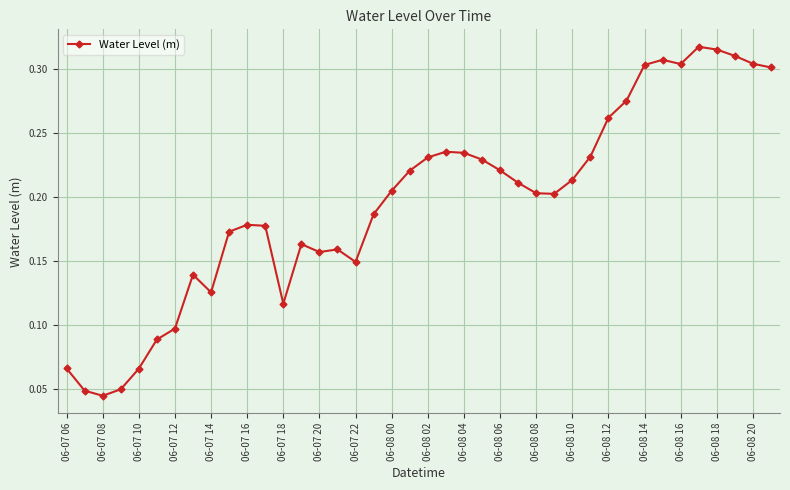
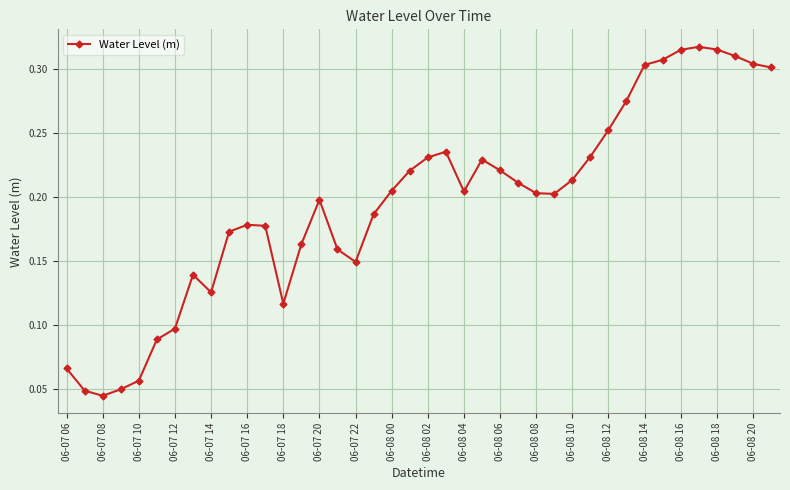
06-07 10: 0.066 -> 0.056
06-07 20: 0.157 -> 0.198
06-08 04: 0.235 -> 0.204
06-08 12: 0.262 -> 0.252
06-08 16: 0.304 -> 0.315
